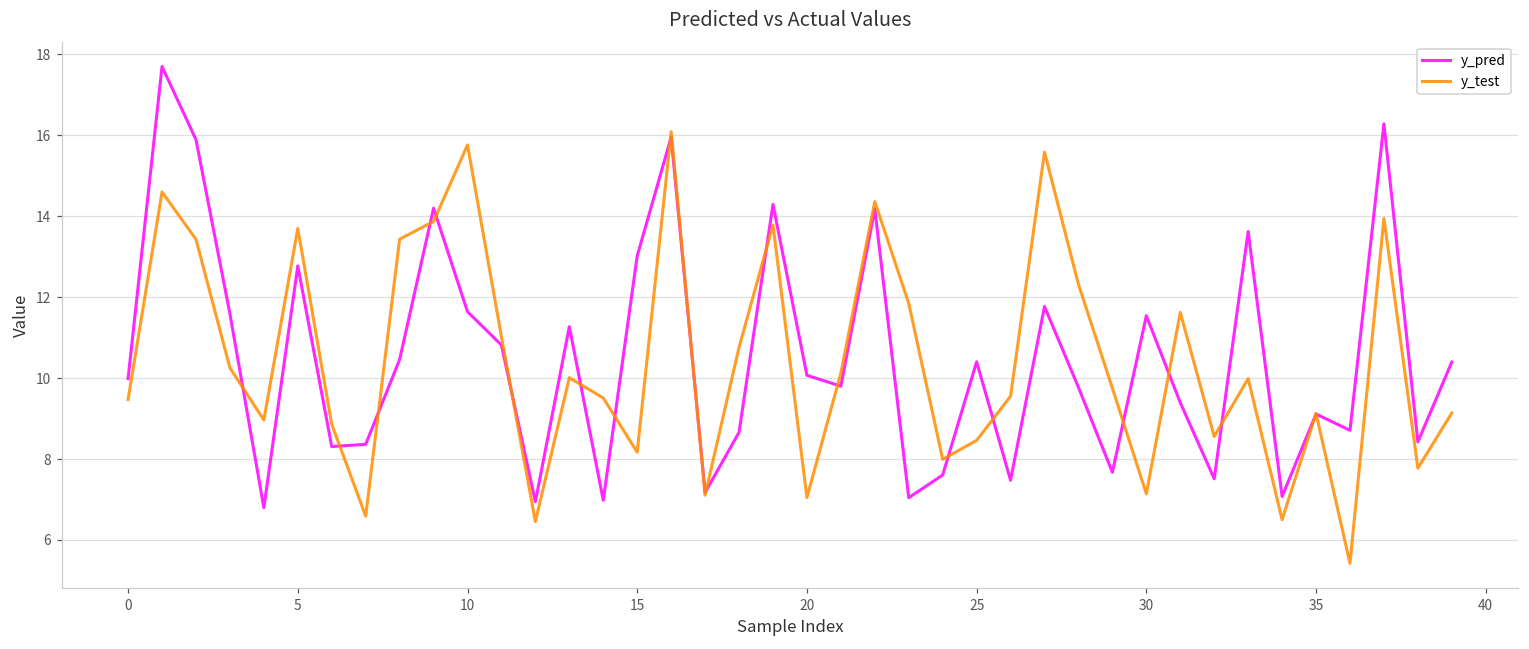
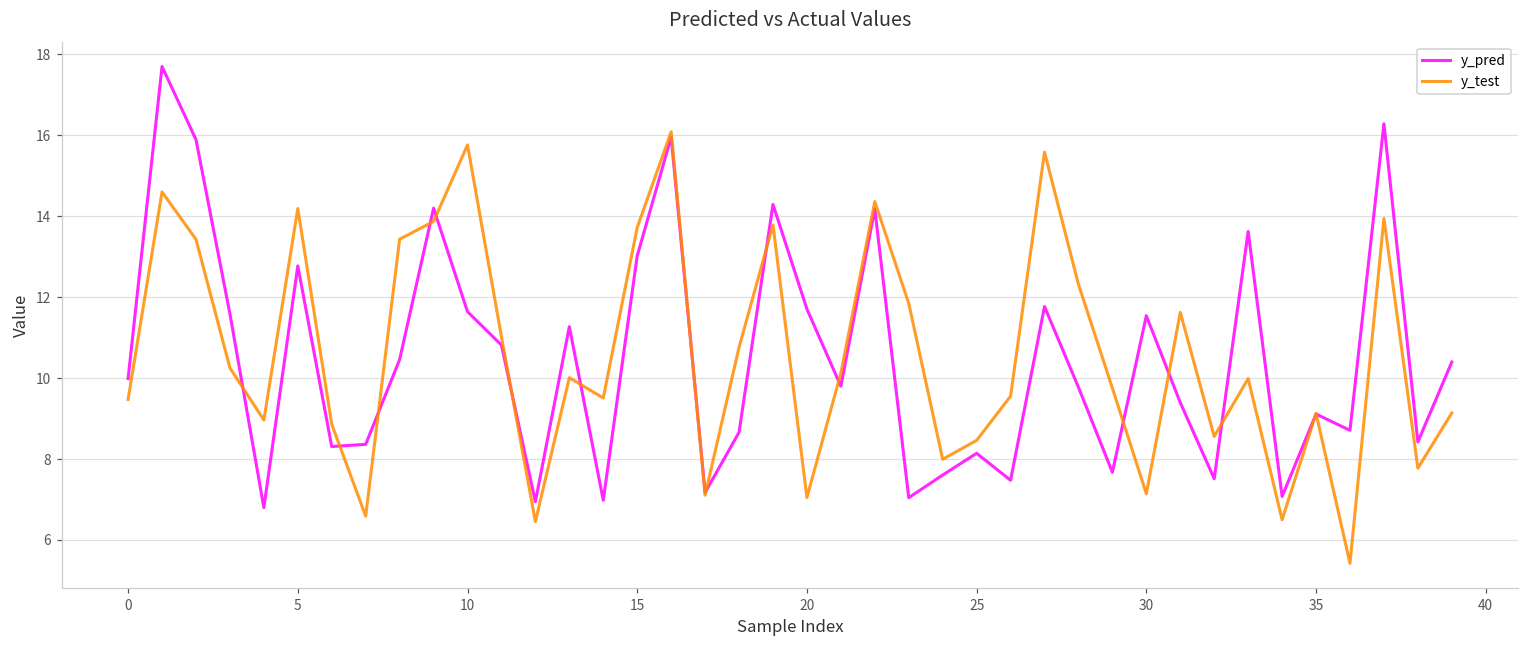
y_test, 5: 13.7 -> 14.2
y_test, 15: 8.2 -> 13.7
y_pred, 20: 10.1 -> 11.7
y_pred, 25: 10.4 -> 8.1
